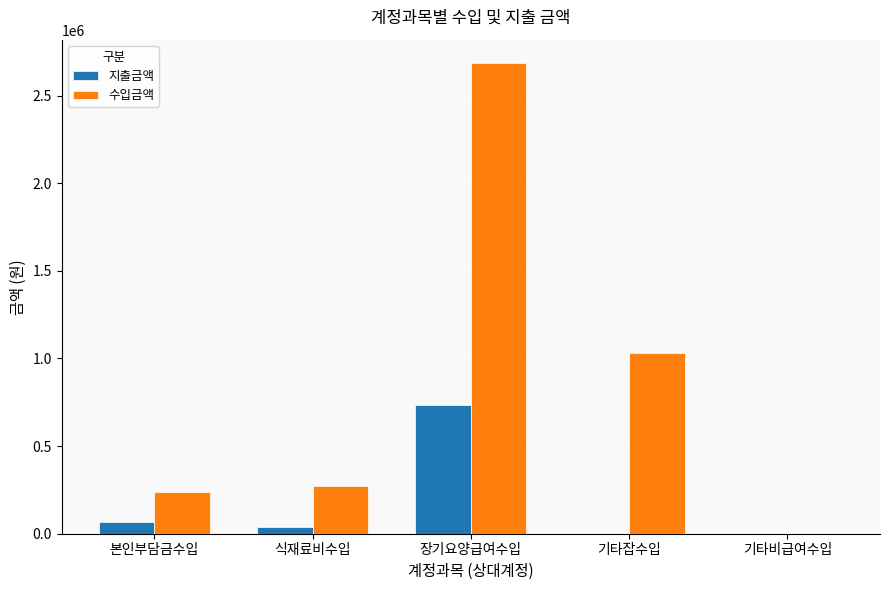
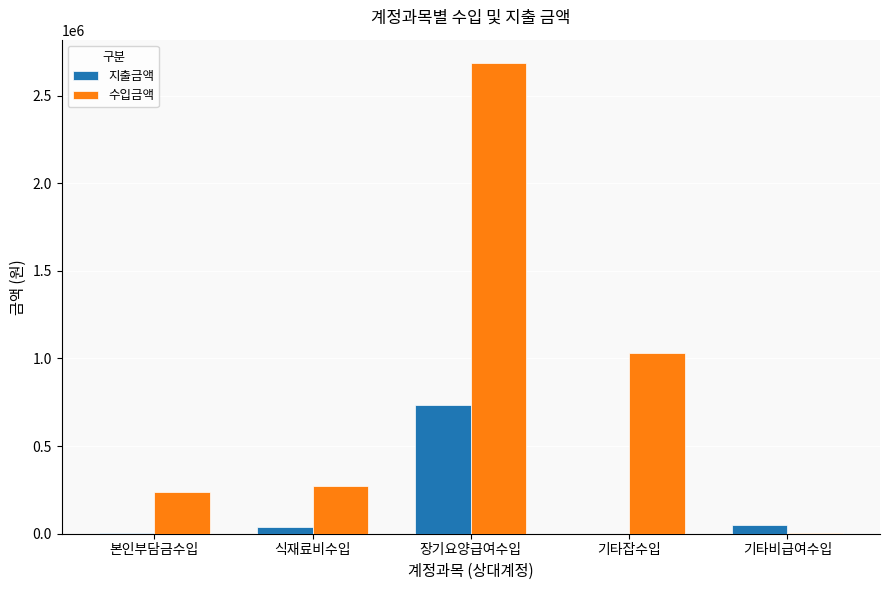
지출금액, 본인부담금수입: 70000 -> 10000
지출금액, 기타비급여수입: 0 -> 50000
